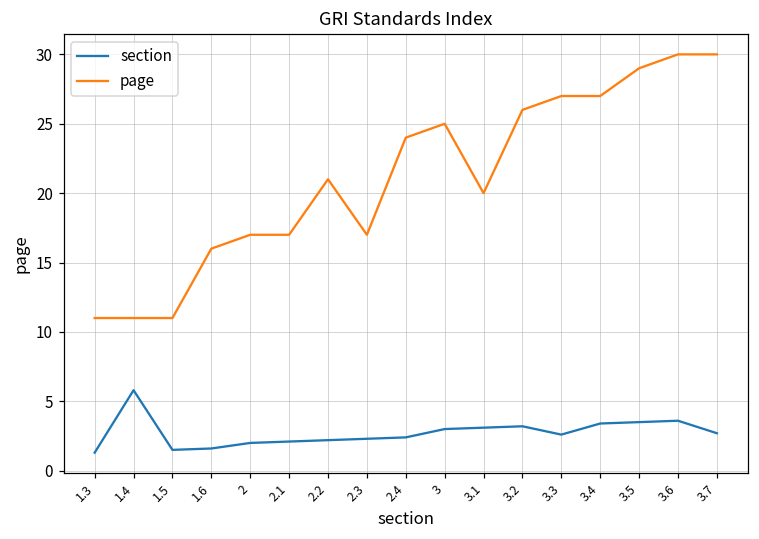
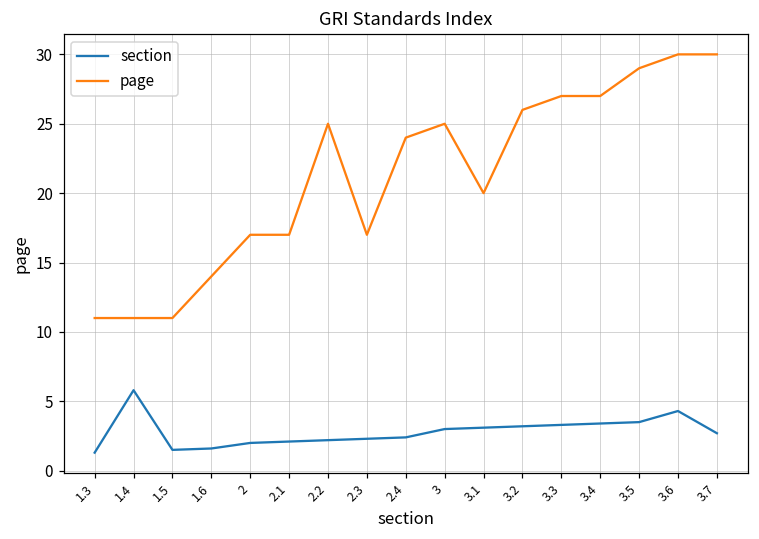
page, 1.6: 16 -> 14
page, 2.2: 21 -> 25
section, 3.3: 2.6 -> 3.3
section, 3.6: 3.6 -> 4.3
